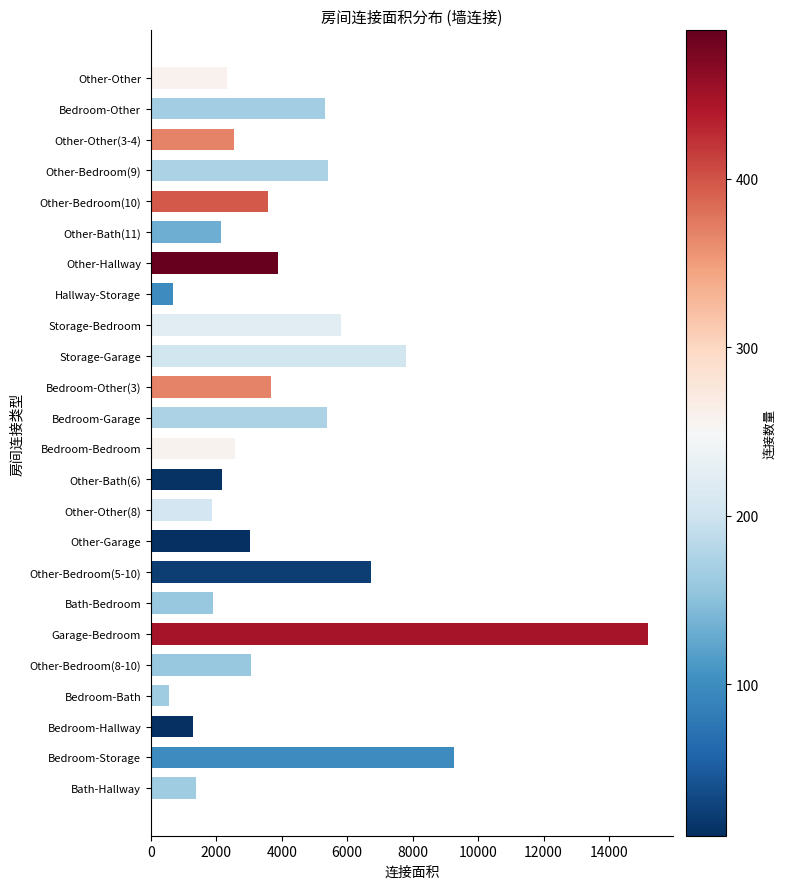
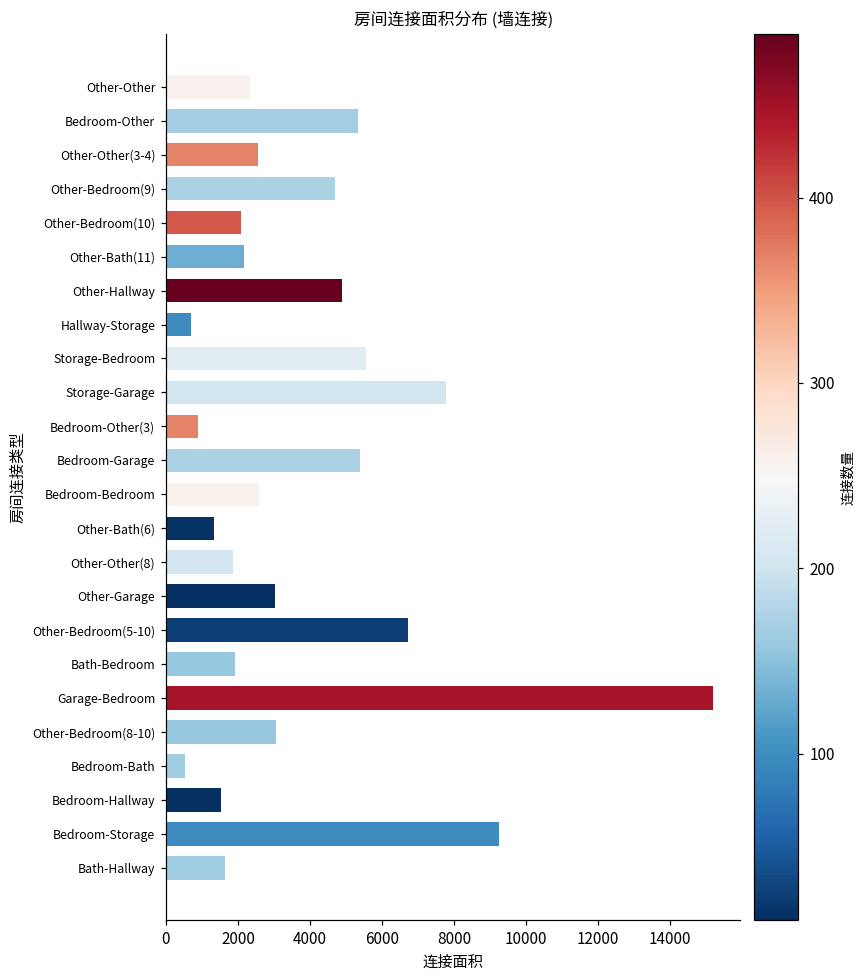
Other-Bedroom(9): 5400 -> 4700
Other-Bedroom(10): 3600 -> 2100
Other-Hallway: 3900 -> 4900
Storage-Bedroom: 5800 -> 5600
Bedroom-Other(3): 3700 -> 900
Other-Bath(6): 2200 -> 1300
Bedroom-Hallway: 1300 -> 1500
Bath-Hallway: 1400 -> 1600
